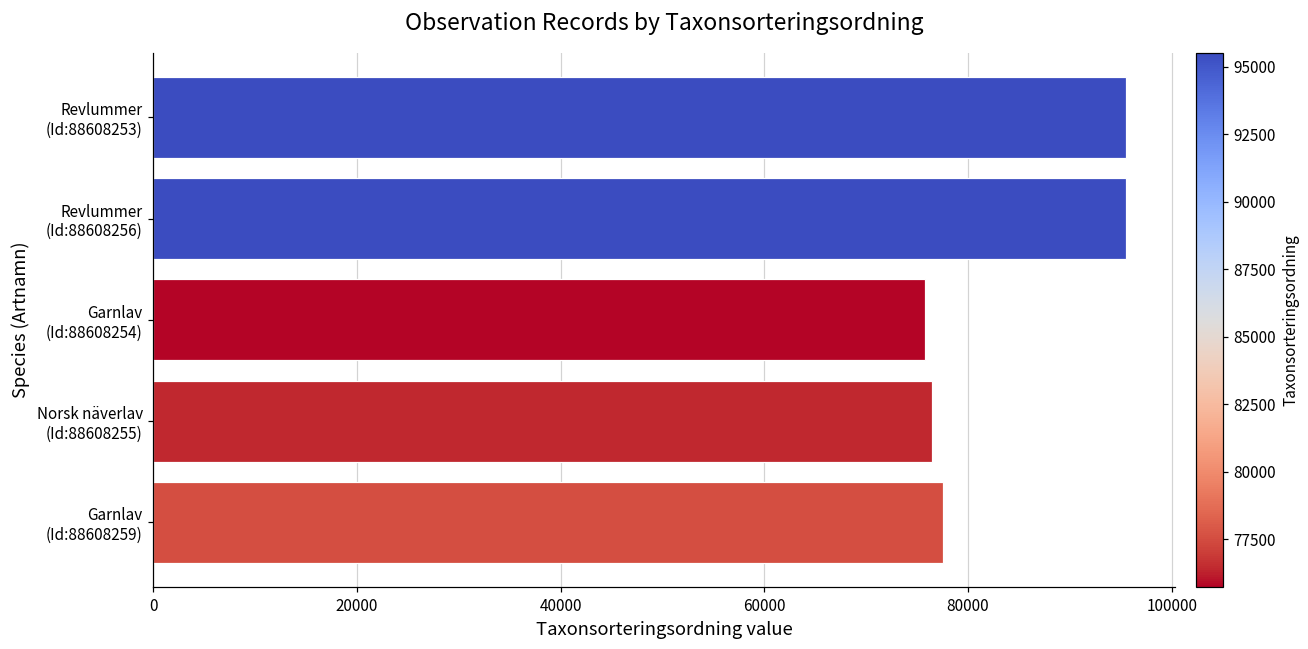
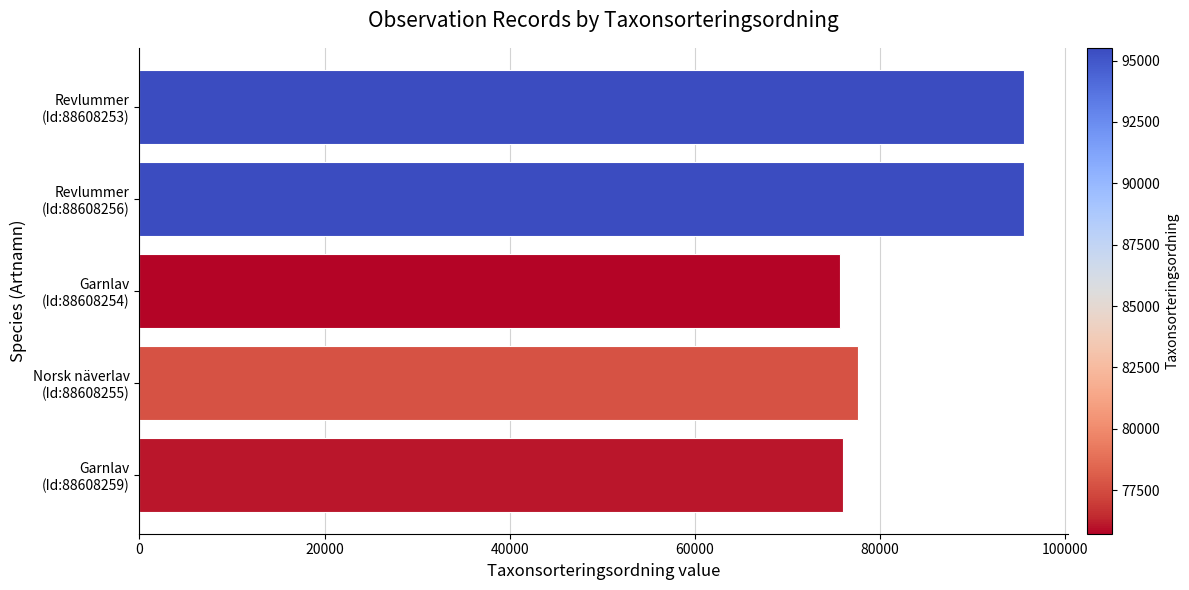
Norsk näverlav (Id:88608255): 76000 -> 78000
Garnlav (Id:88608259): 78000 -> 76000
